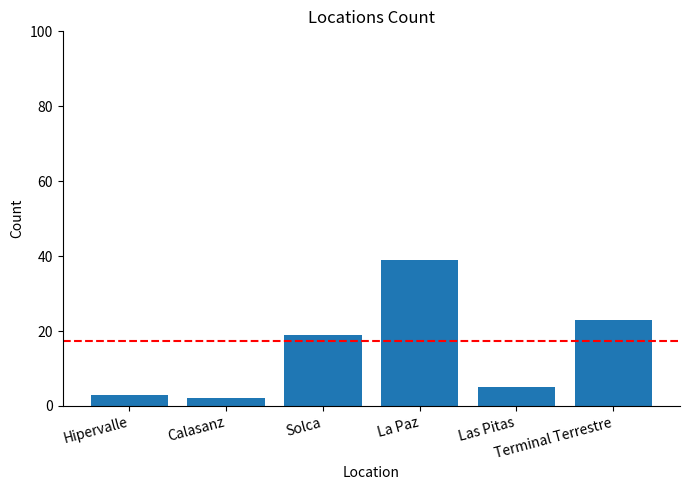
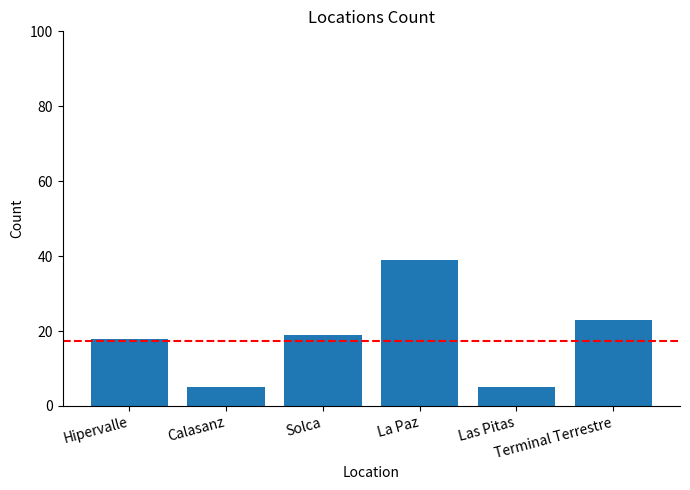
Hipervalle: 3 -> 18
Calasanz: 2 -> 5
